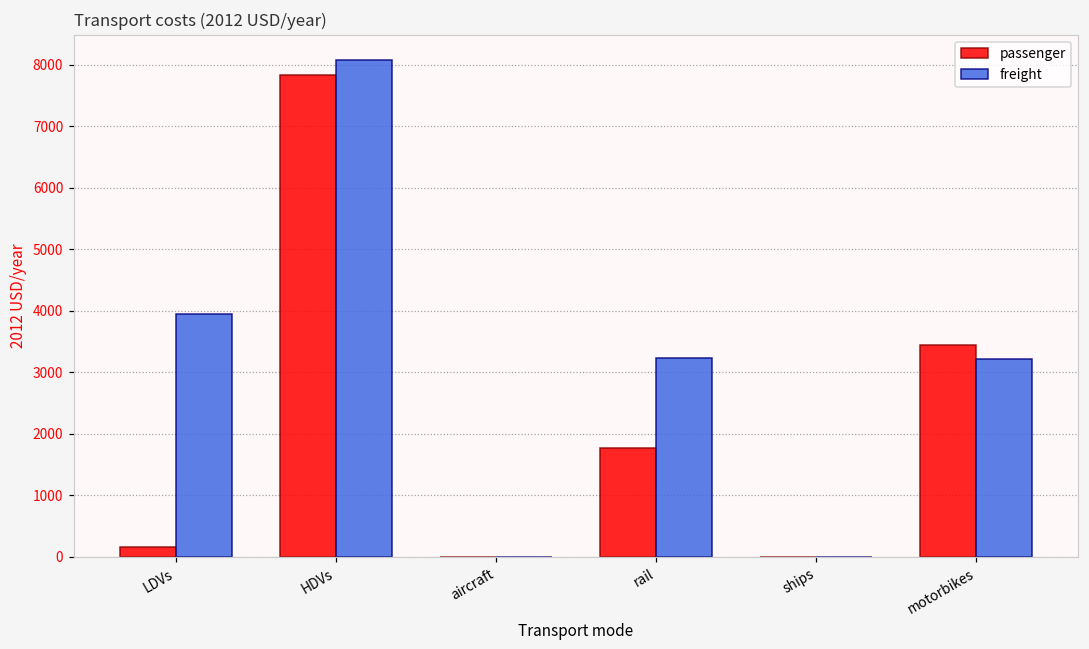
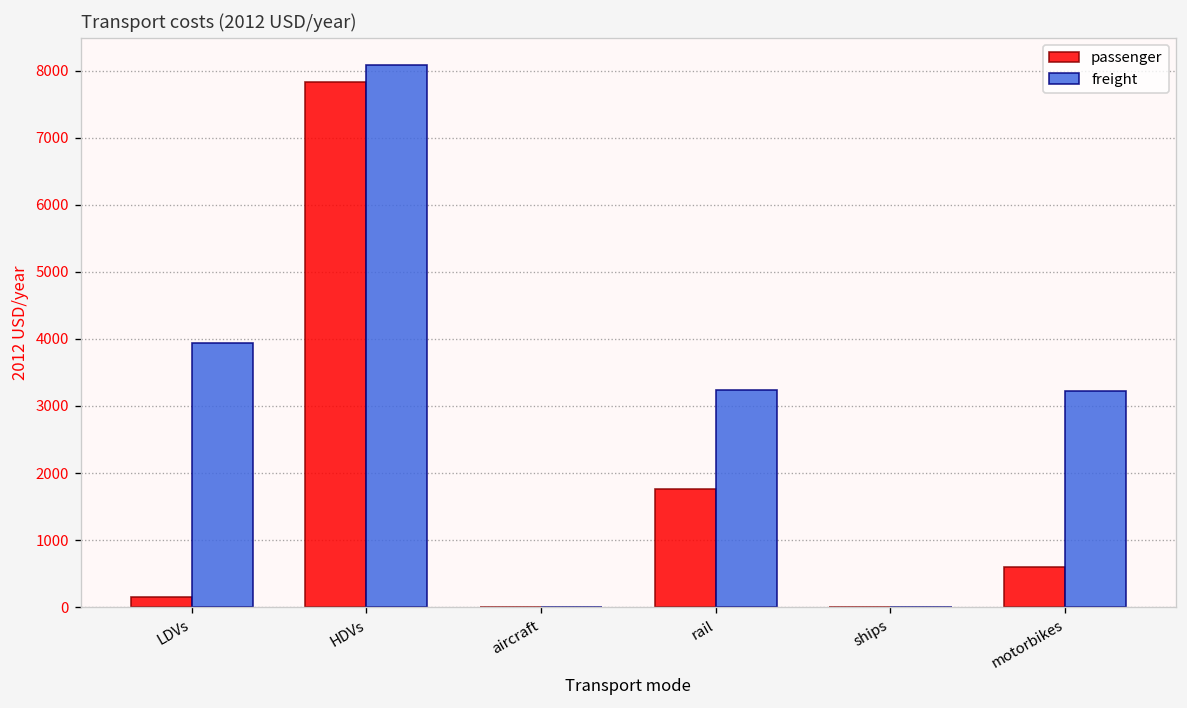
passenger, motorbikes: 3400 -> 600
